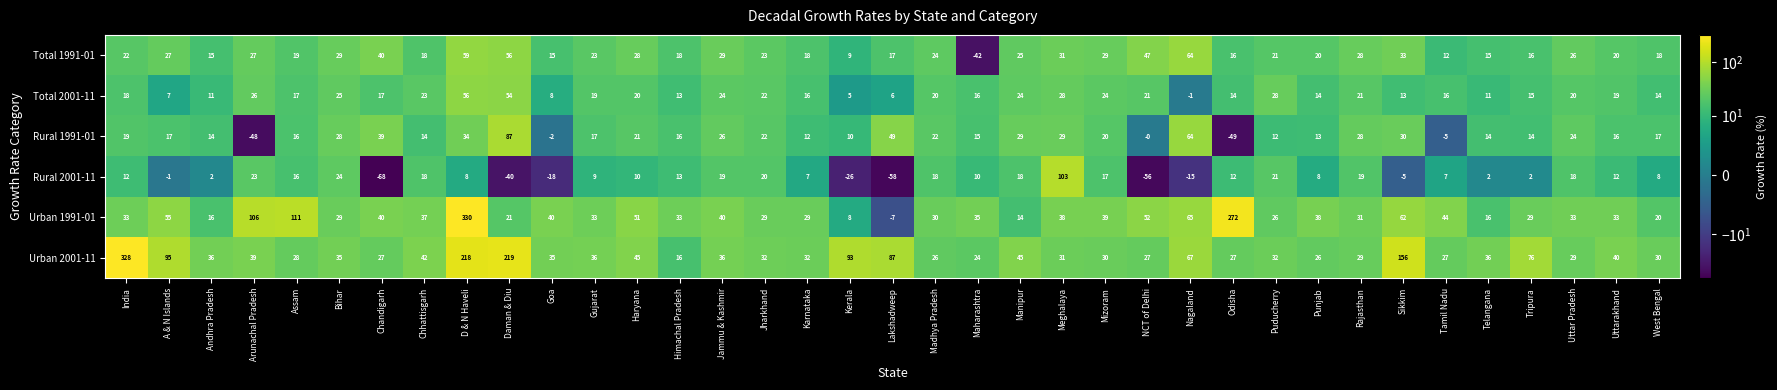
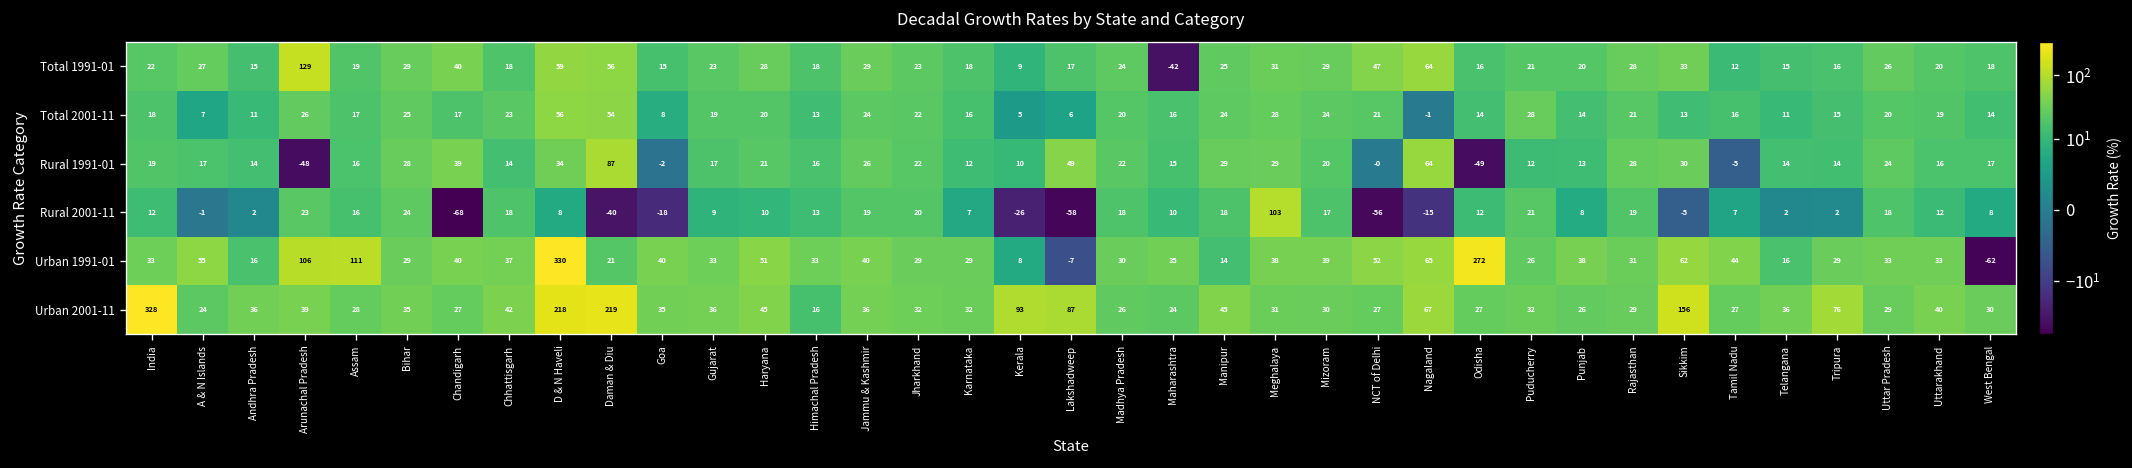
Total 1991-01, Arunachal Pradesh: 27 -> 129
Urban 1991-01, West Bengal: 20 -> -62
Urban 2001-11, A & N Islands: 95 -> 24
